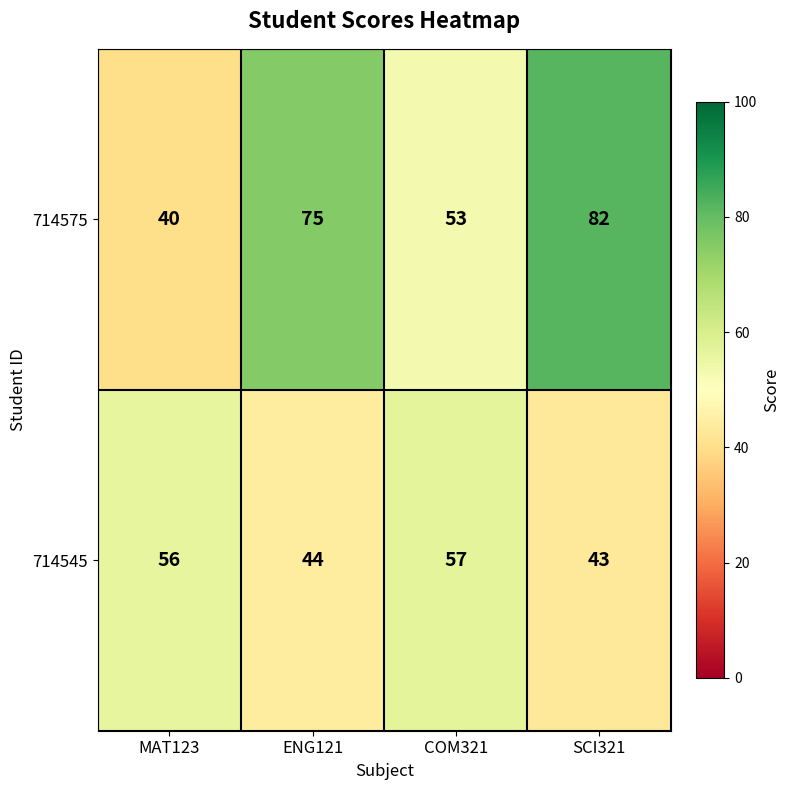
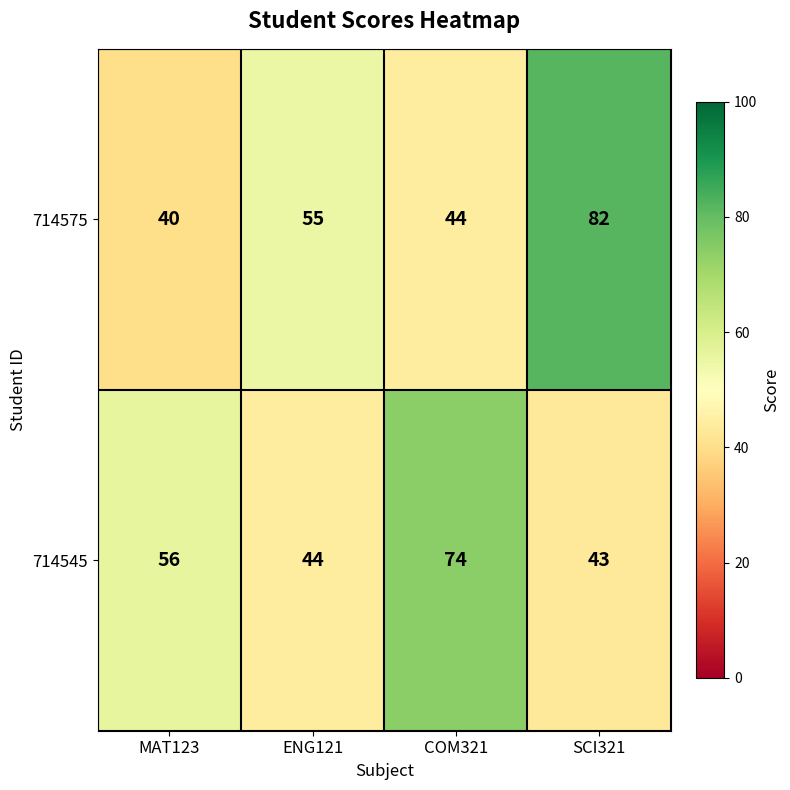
714575, ENG121: 75 -> 55
714575, COM321: 53 -> 44
714545, COM321: 57 -> 74
